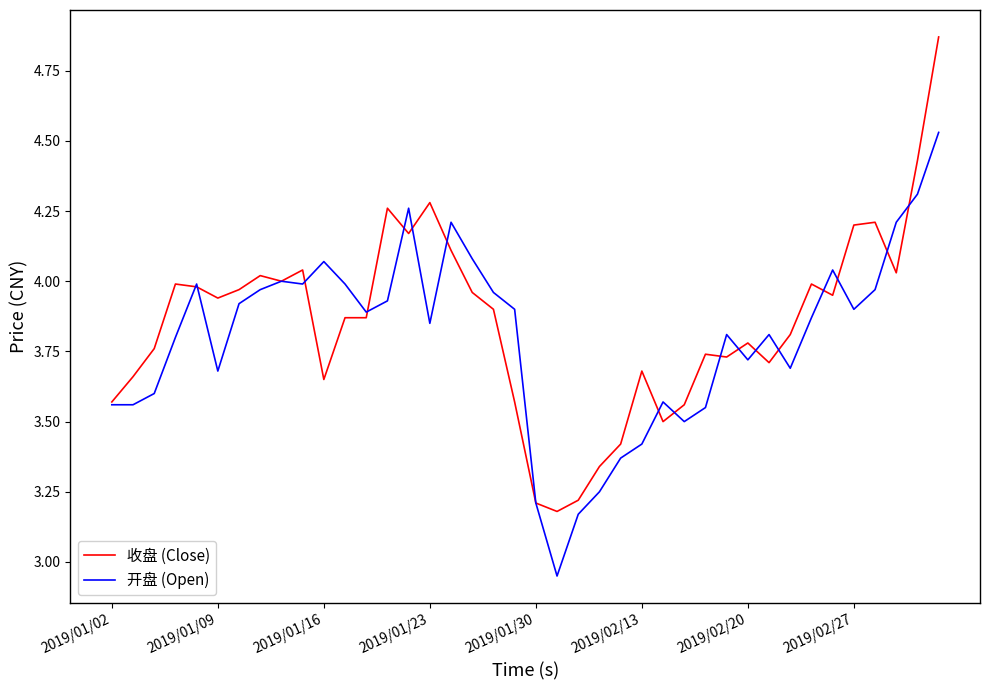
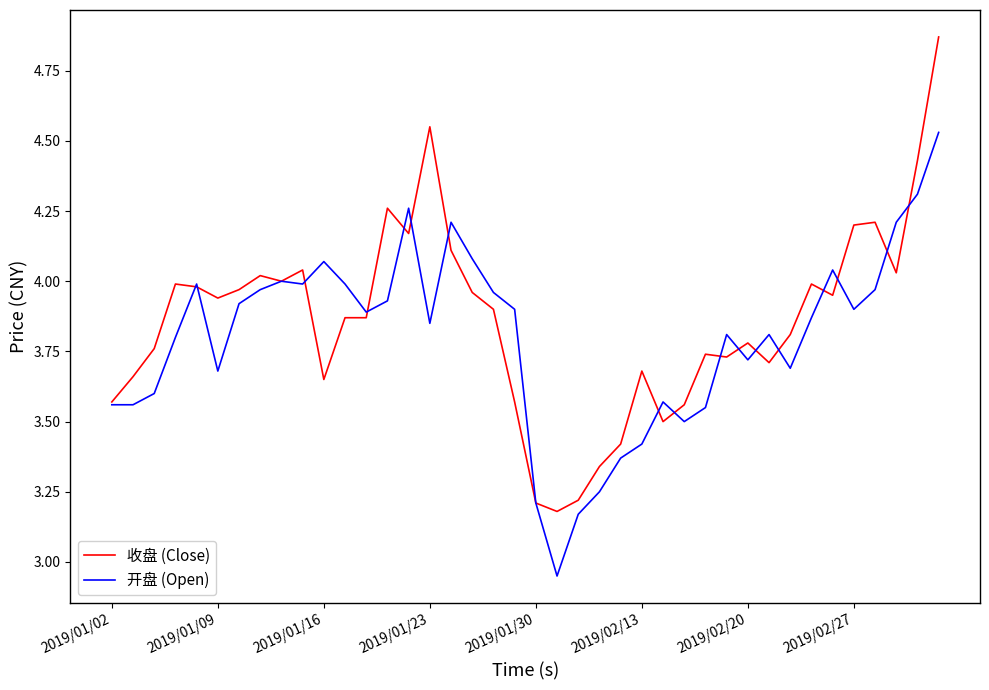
收盘 (Close), 2019/01/23: 4.28 -> 4.55
